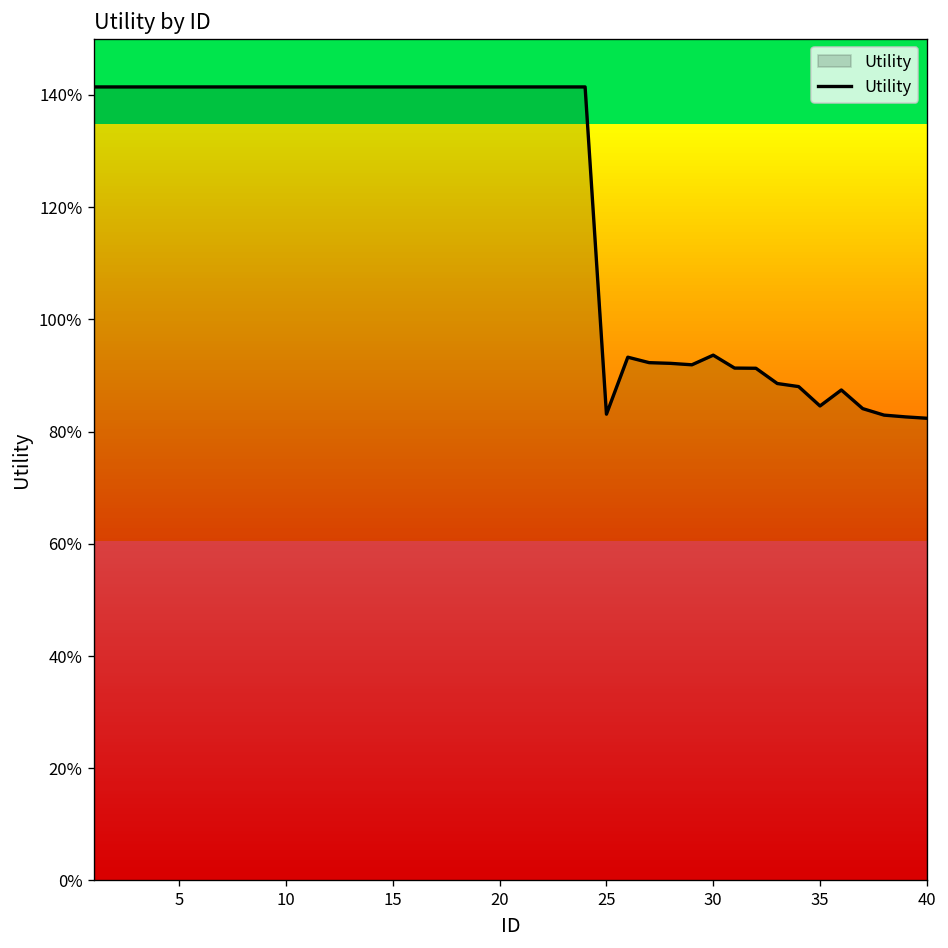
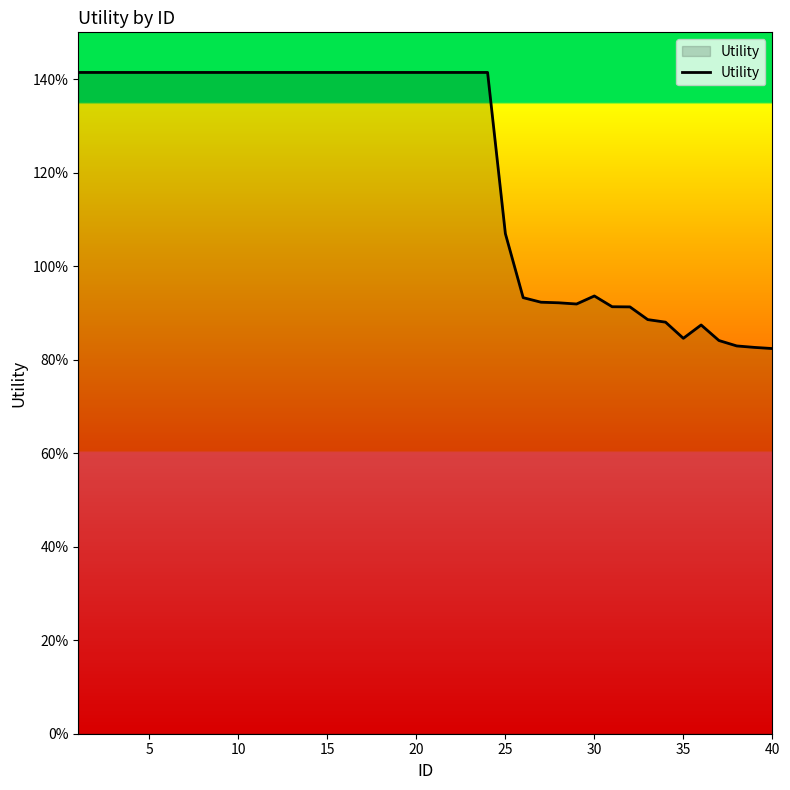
25: 83% -> 107%
